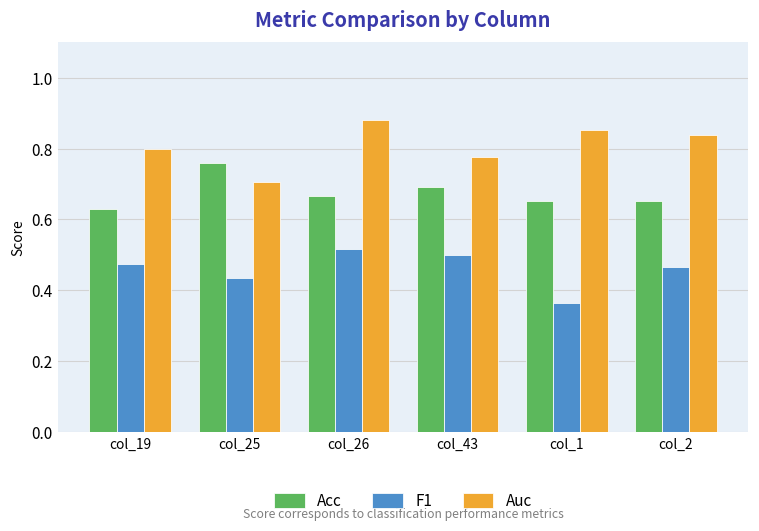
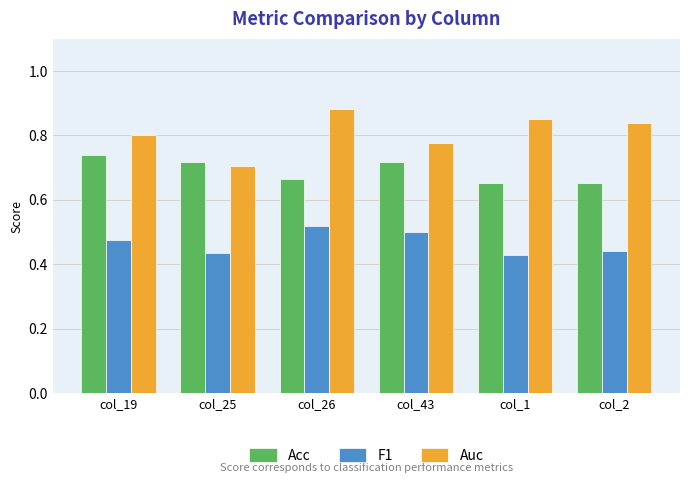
Acc, col_19: 0.63 -> 0.74
Acc, col_25: 0.76 -> 0.72
Acc, col_43: 0.69 -> 0.72
F1, col_1: 0.37 -> 0.43
F1, col_2: 0.47 -> 0.44
